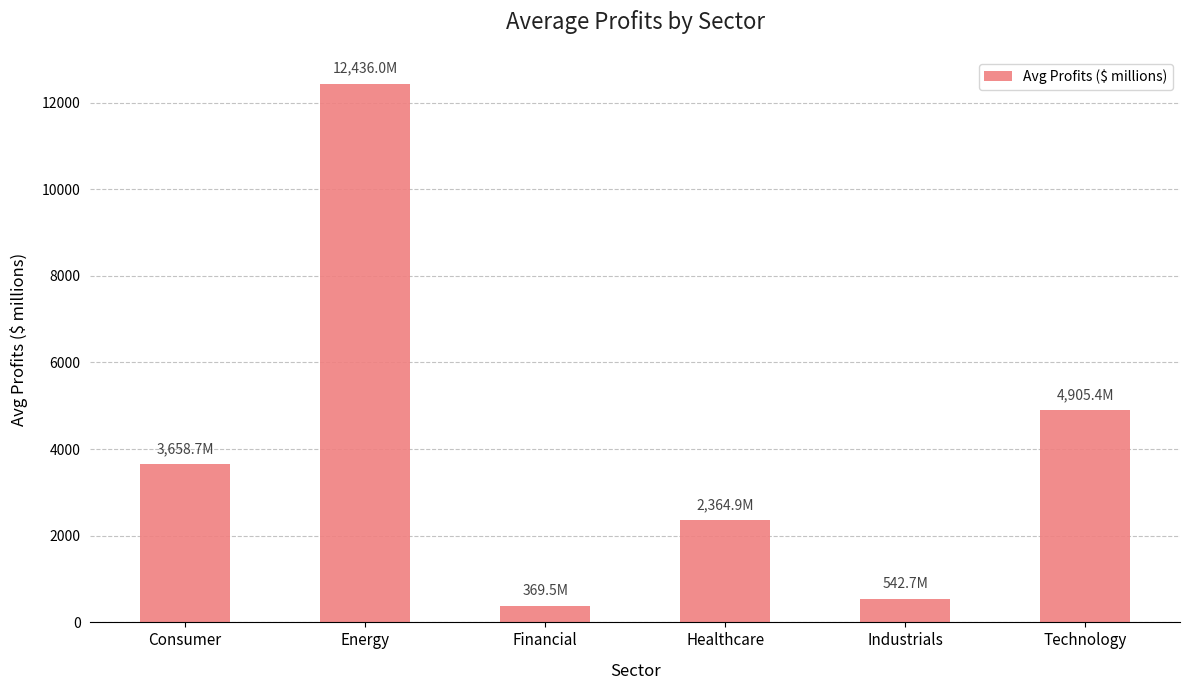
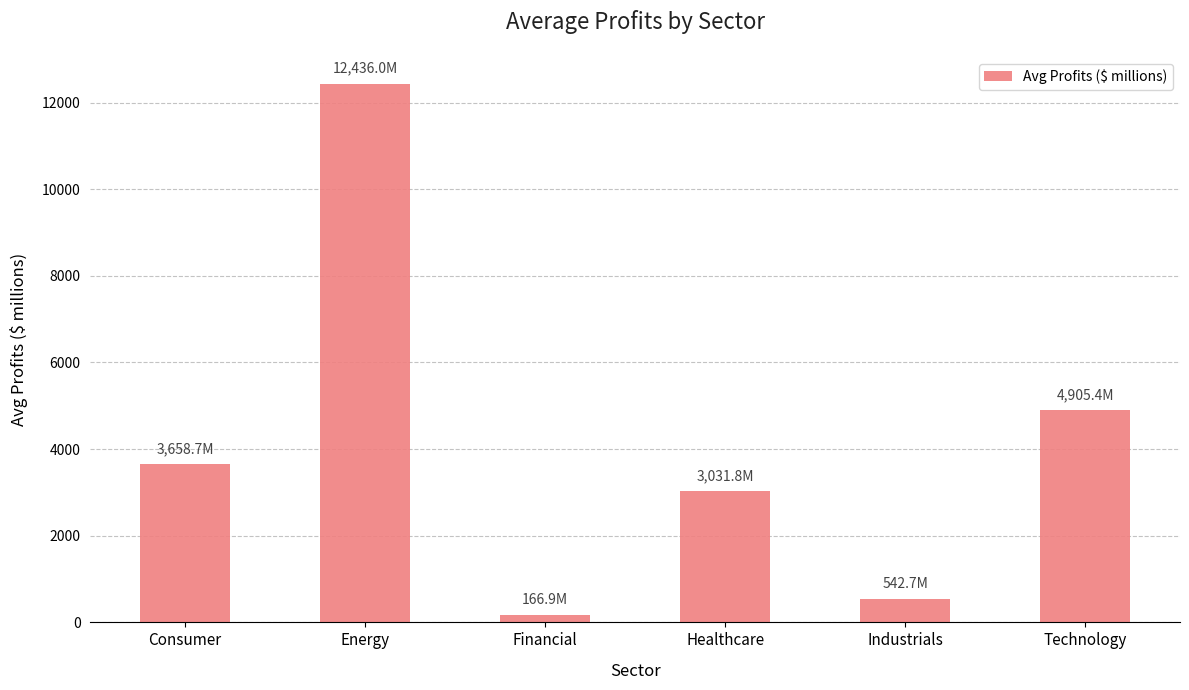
Financial: 369.5M -> 166.9M
Healthcare: 2,364.9M -> 3,031.8M
